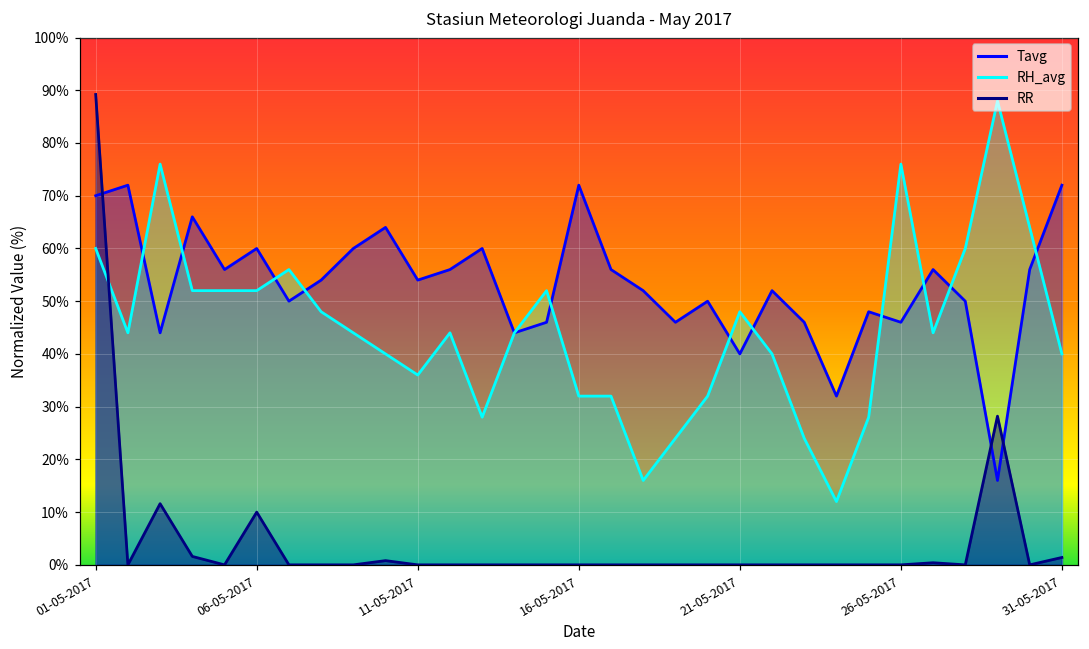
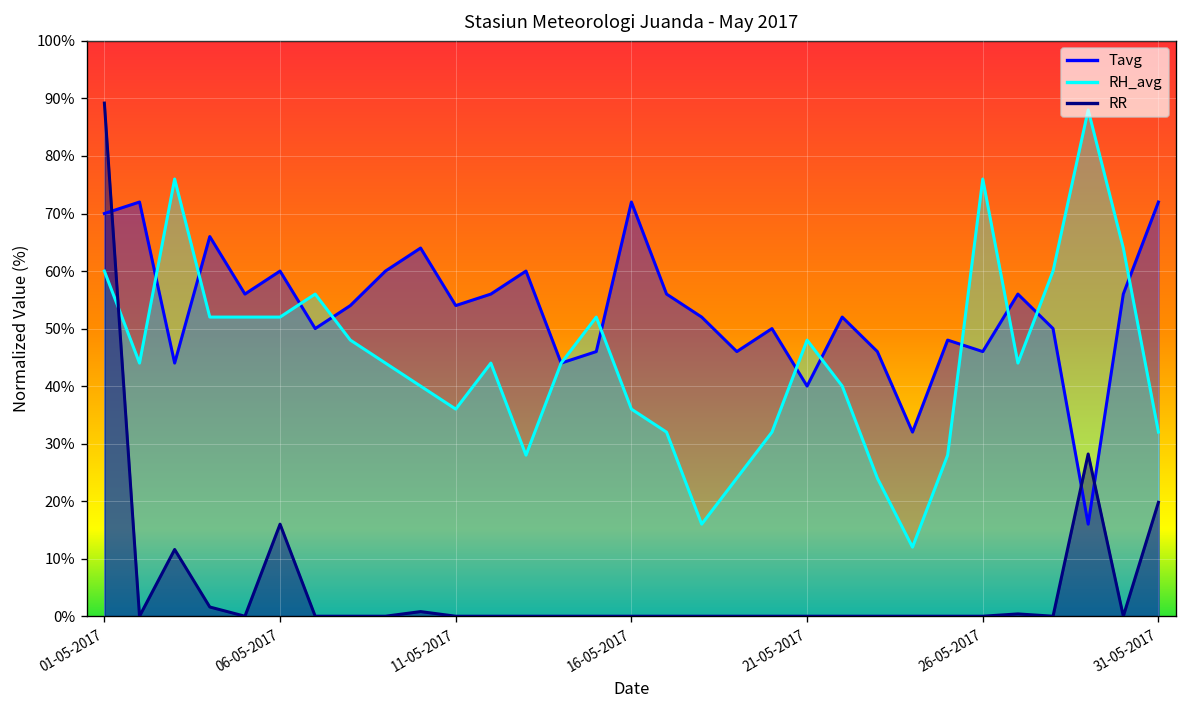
RR, 06-05-2017: 10% -> 16%
RH_avg, 16-05-2017: 32% -> 36%
RH_avg, 31-05-2017: 40% -> 32%
RR, 31-05-2017: 1% -> 20%
